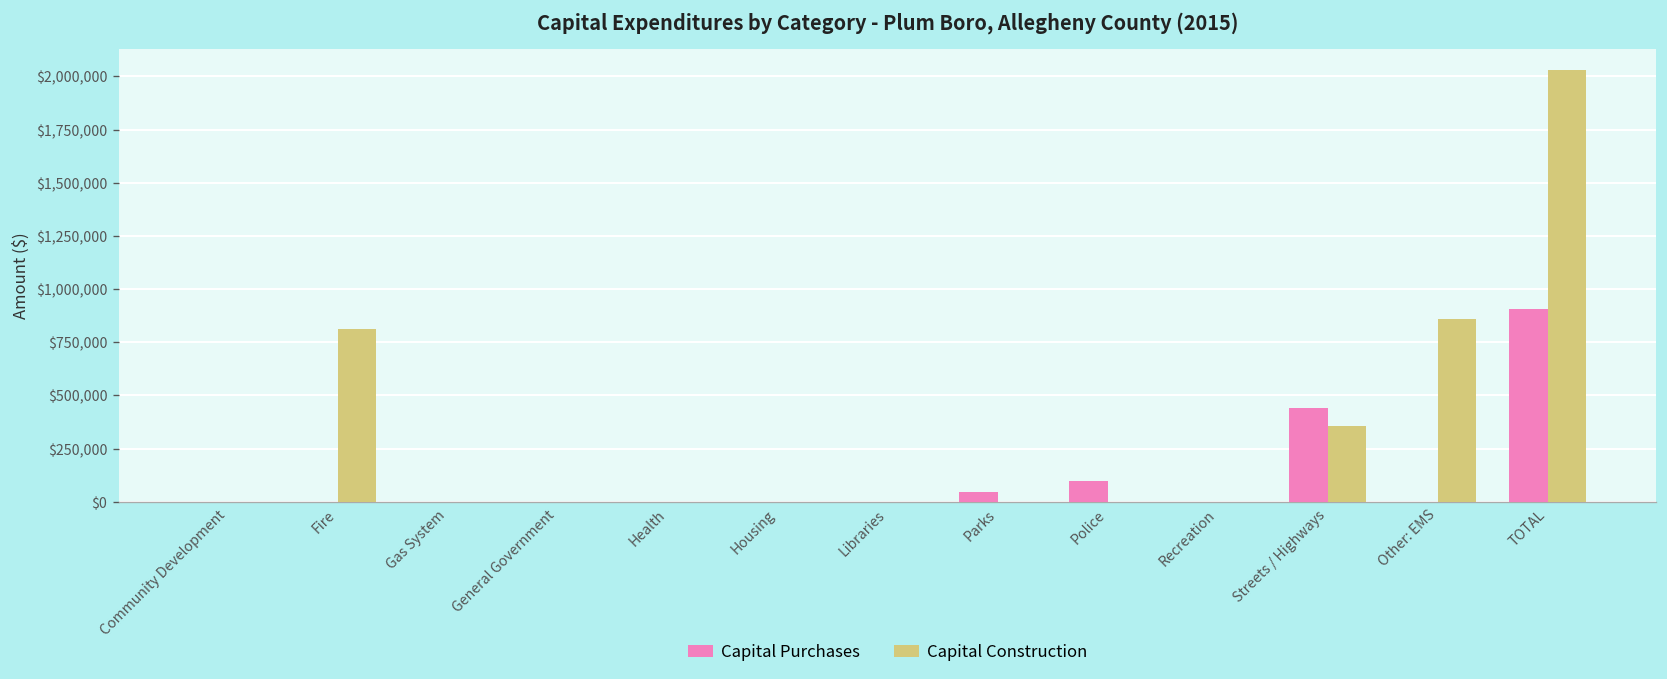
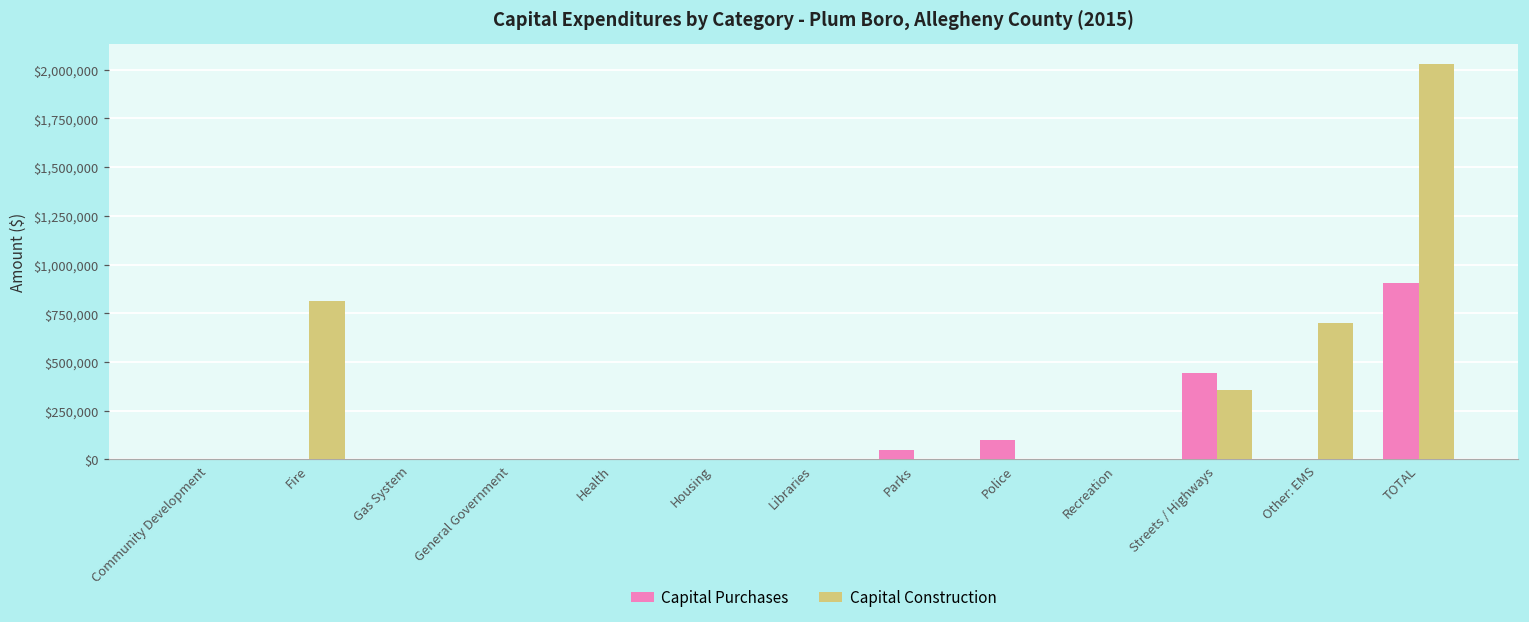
Capital Construction, Other: EMS: $860,000 -> $700,000
